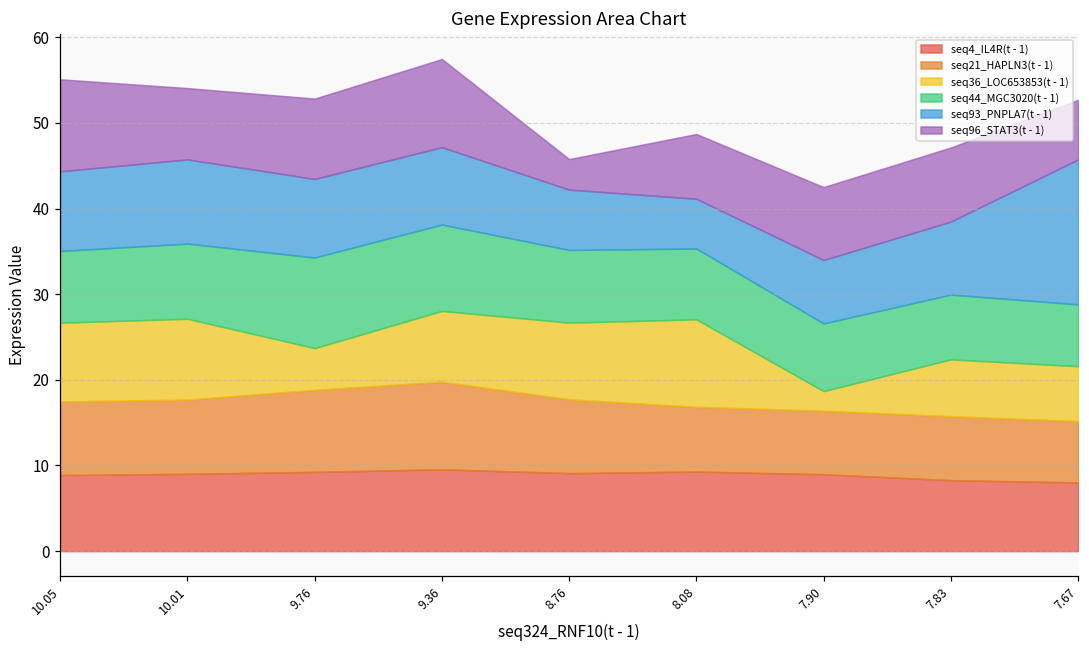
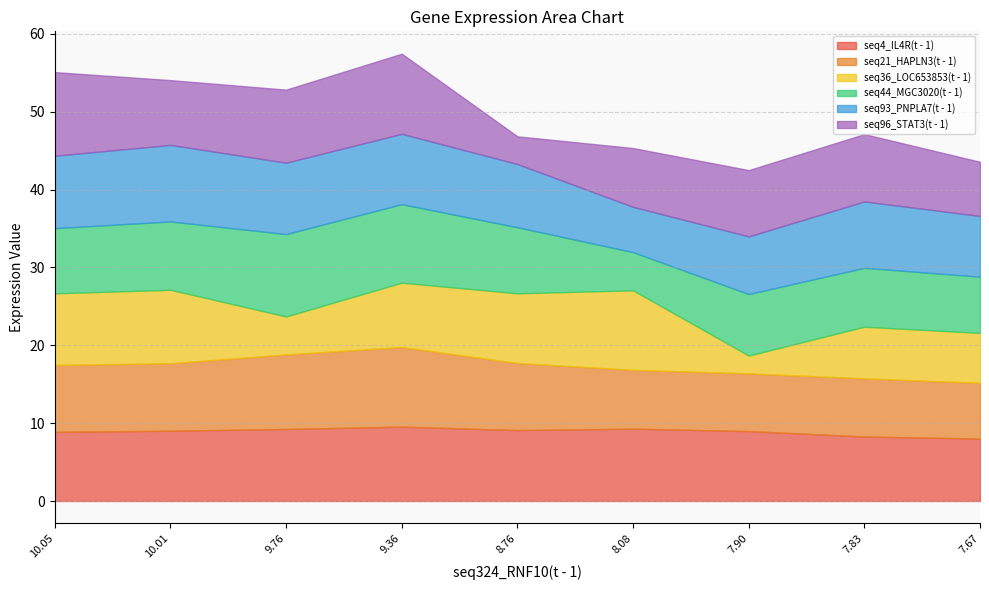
seq93_PNPLA7(t - 1), 8.76: 7 -> 8
seq44_MGC3020(t - 1), 8.08: 8 -> 5
seq93_PNPLA7(t - 1), 7.67: 17 -> 8
